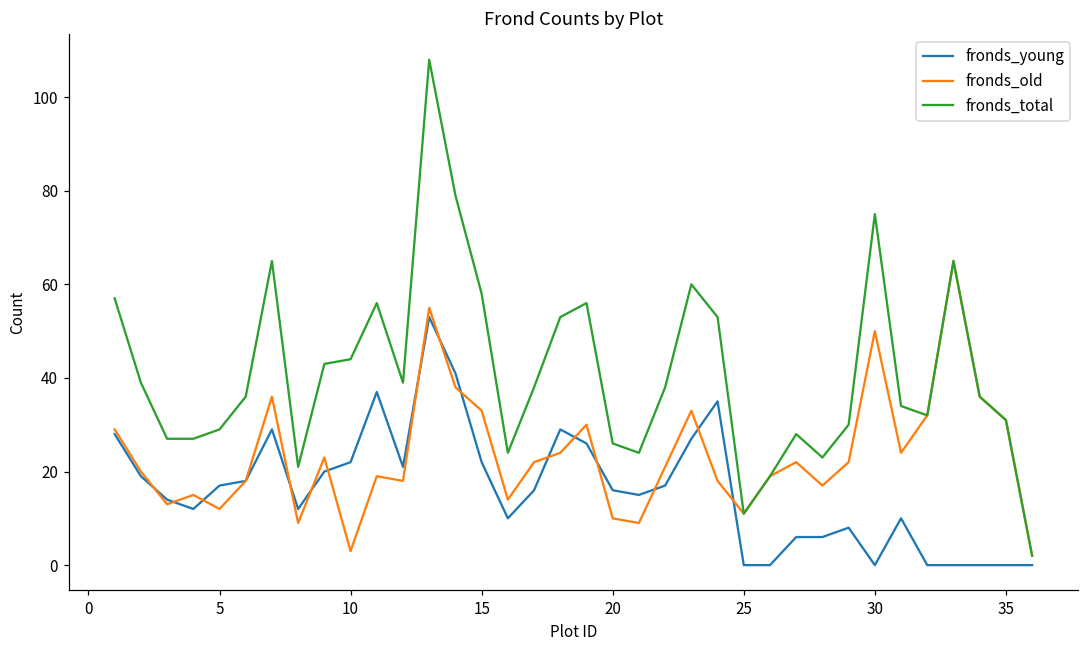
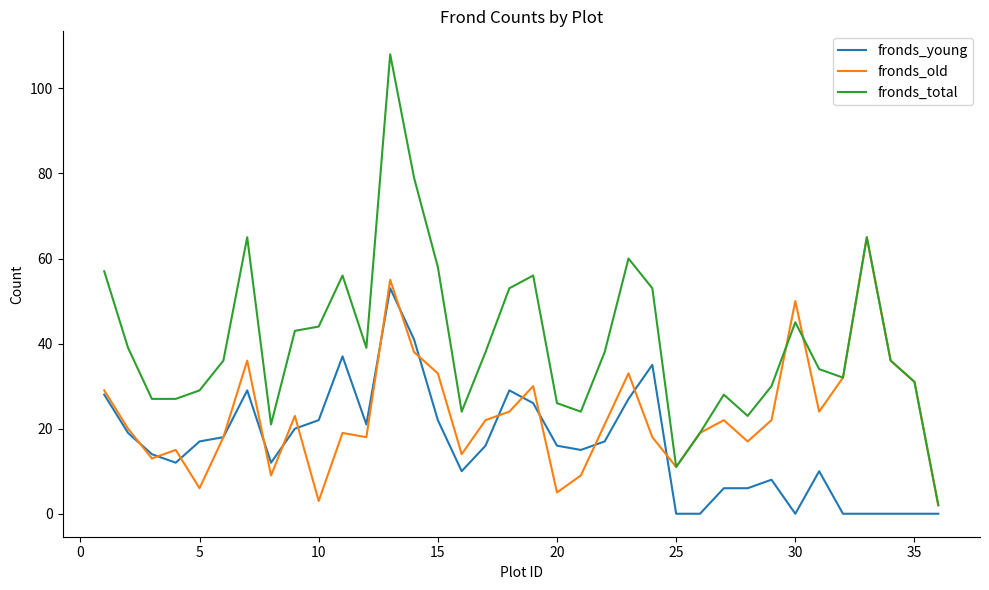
fronds_old, 5: 12 -> 6
fronds_old, 20: 10 -> 5
fronds_total, 30: 75 -> 45
